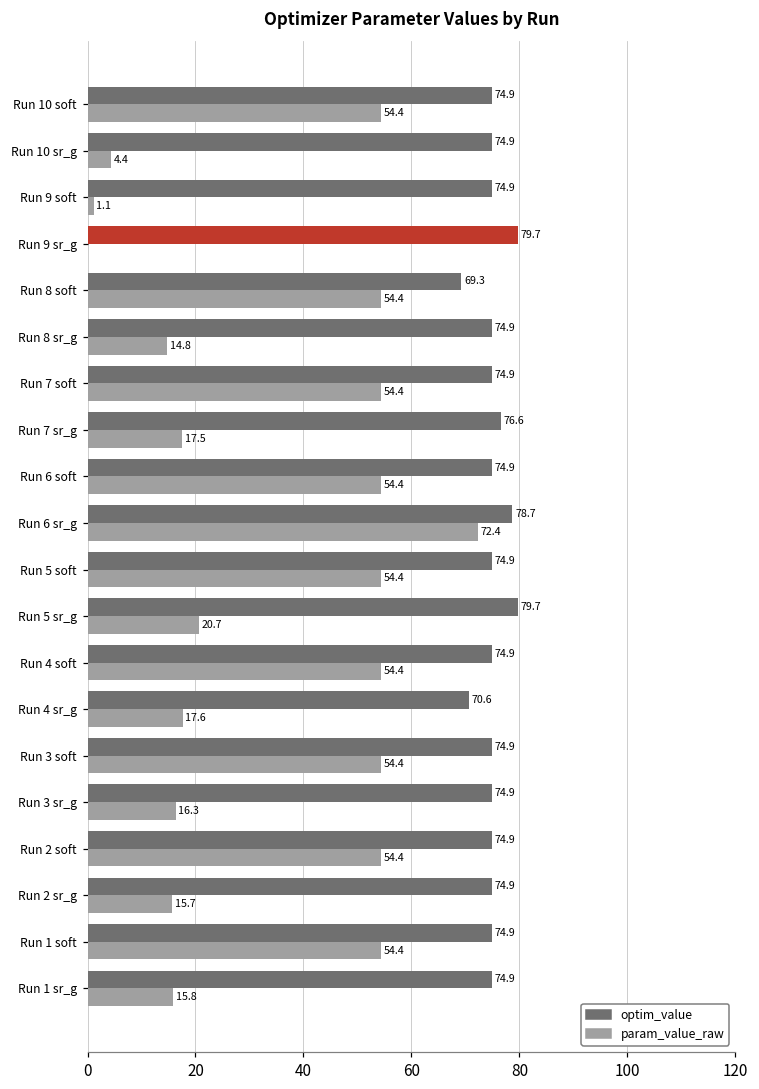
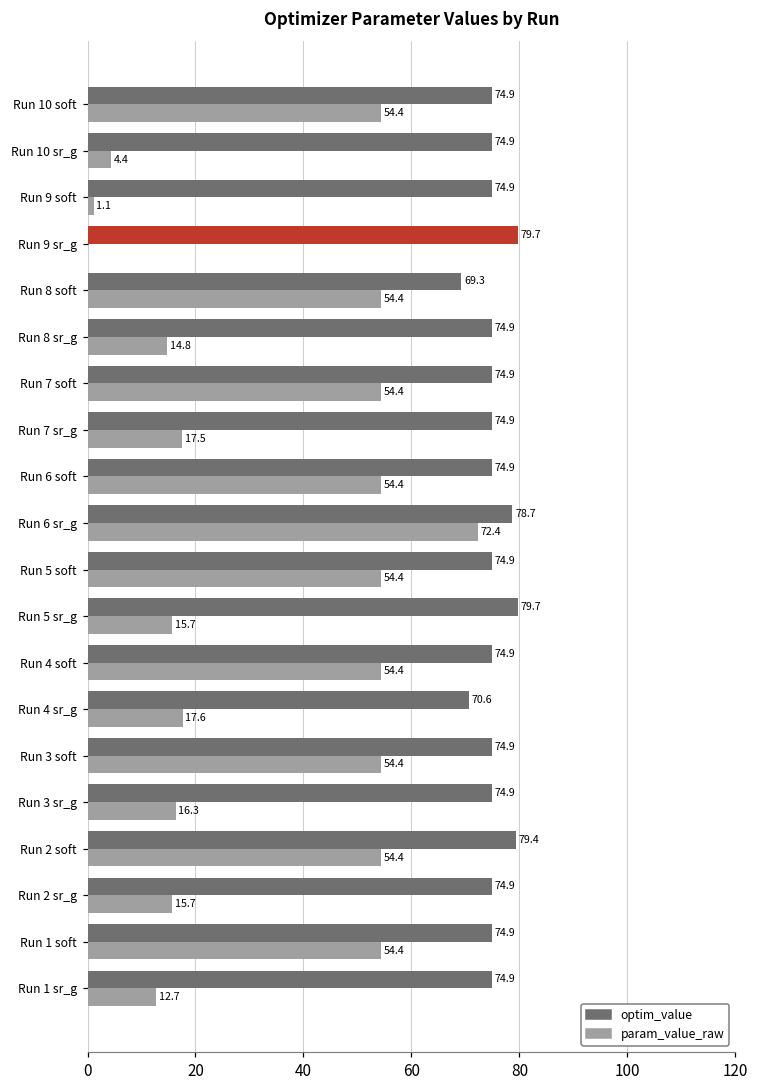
optim_value, Run 7 sr_g: 76.6 -> 74.9
param_value_raw, Run 5 sr_g: 20.7 -> 15.7
optim_value, Run 2 soft: 74.9 -> 79.4
param_value_raw, Run 1 sr_g: 15.8 -> 12.7
